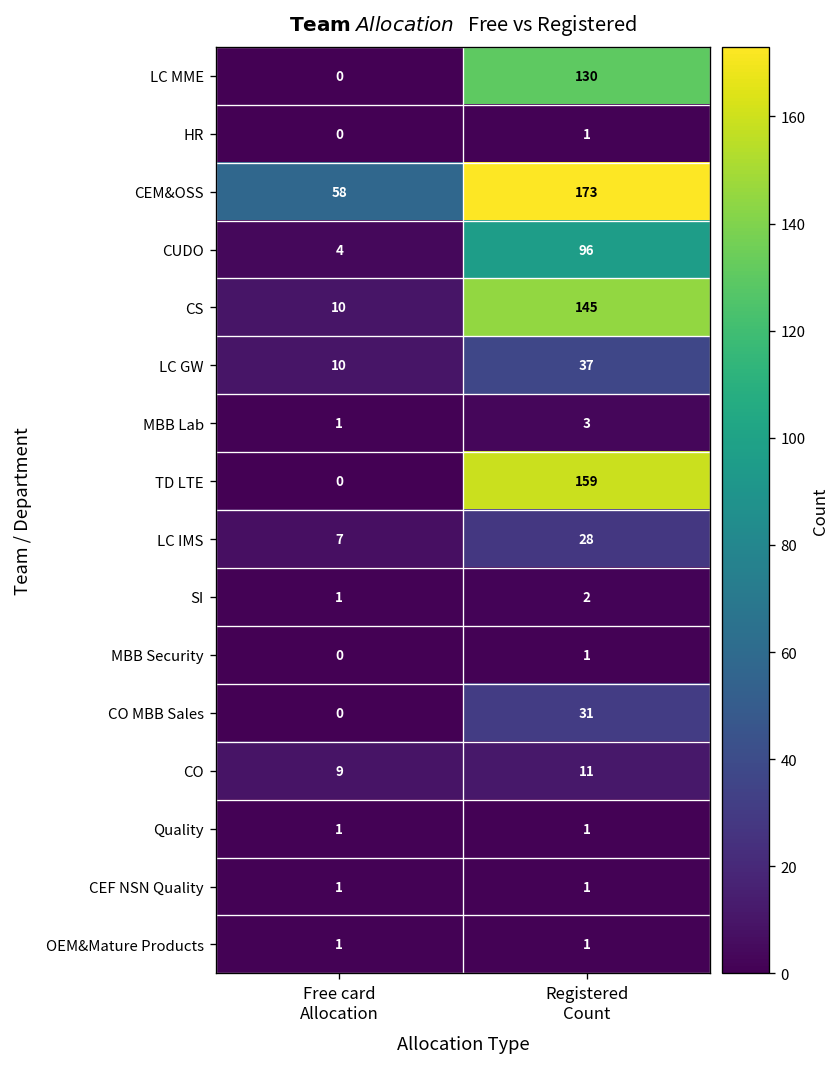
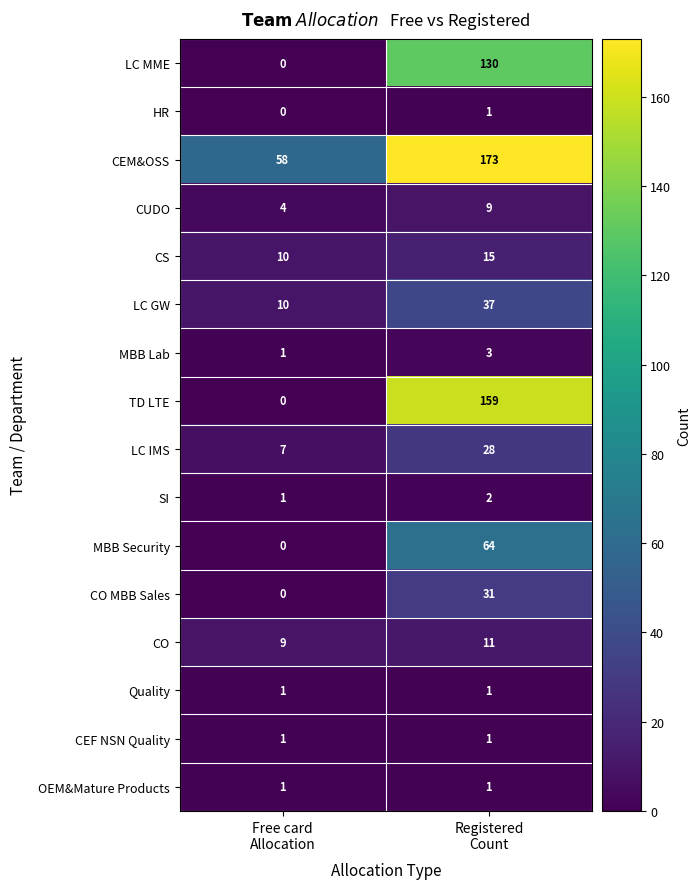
CUDO, Registered Count: 96 -> 9
CS, Registered Count: 145 -> 15
MBB Security, Registered Count: 1 -> 64
